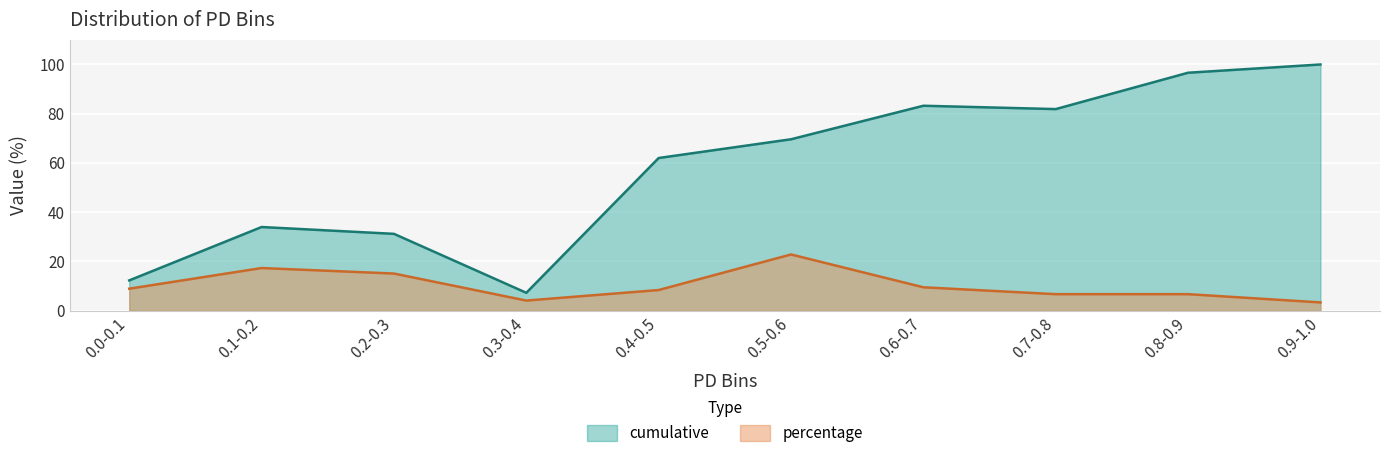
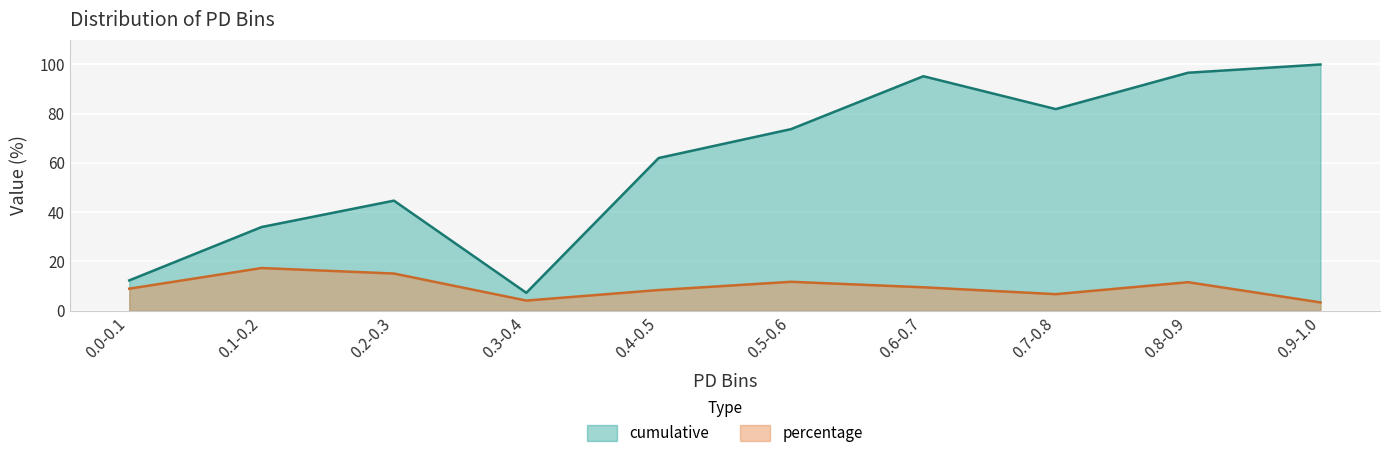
cumulative, 0.2-0.3: 31 -> 45
cumulative, 0.5-0.6: 70 -> 74
percentage, 0.5-0.6: 23 -> 12
cumulative, 0.6-0.7: 83 -> 95
percentage, 0.8-0.9: 7 -> 12
